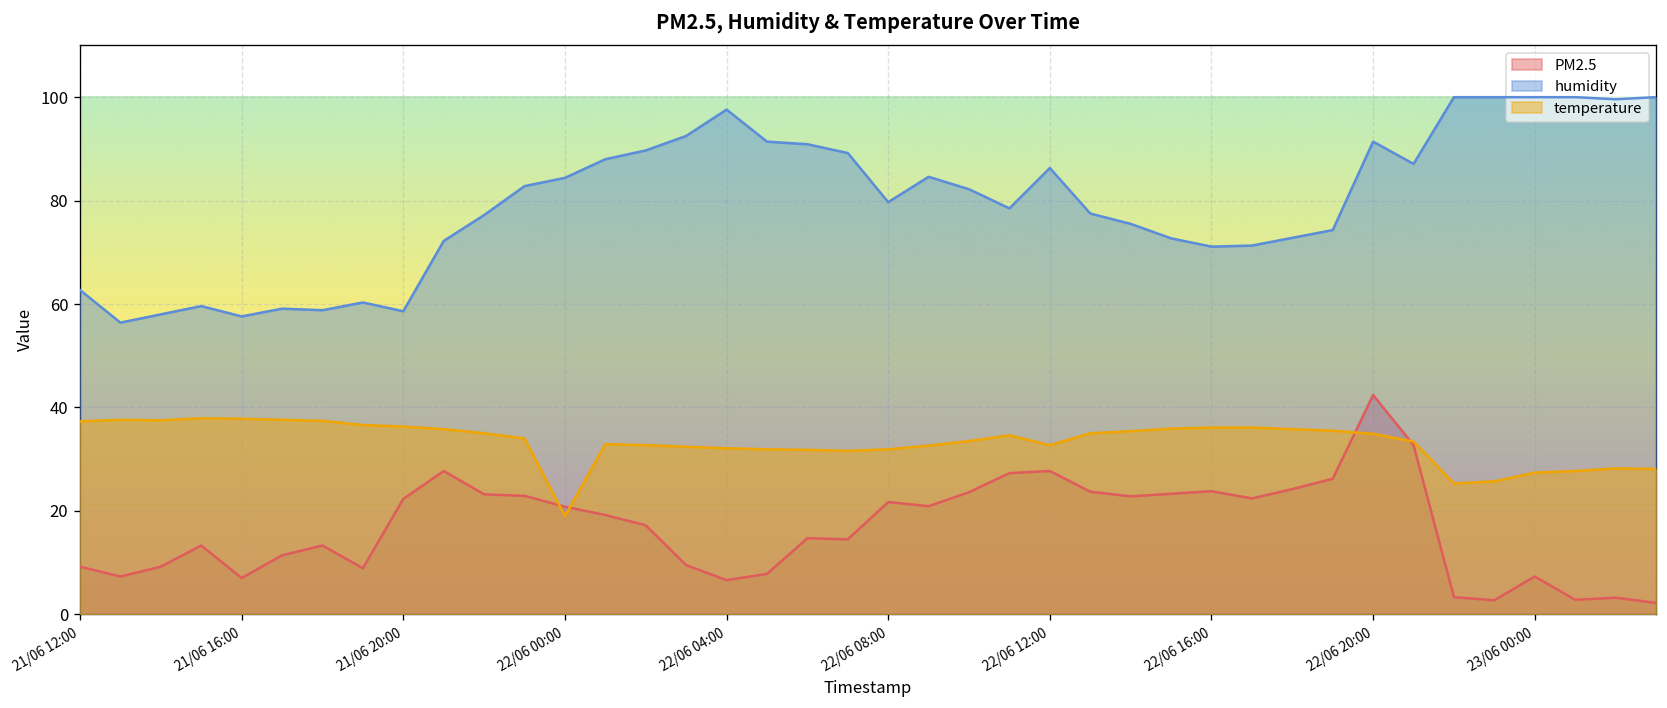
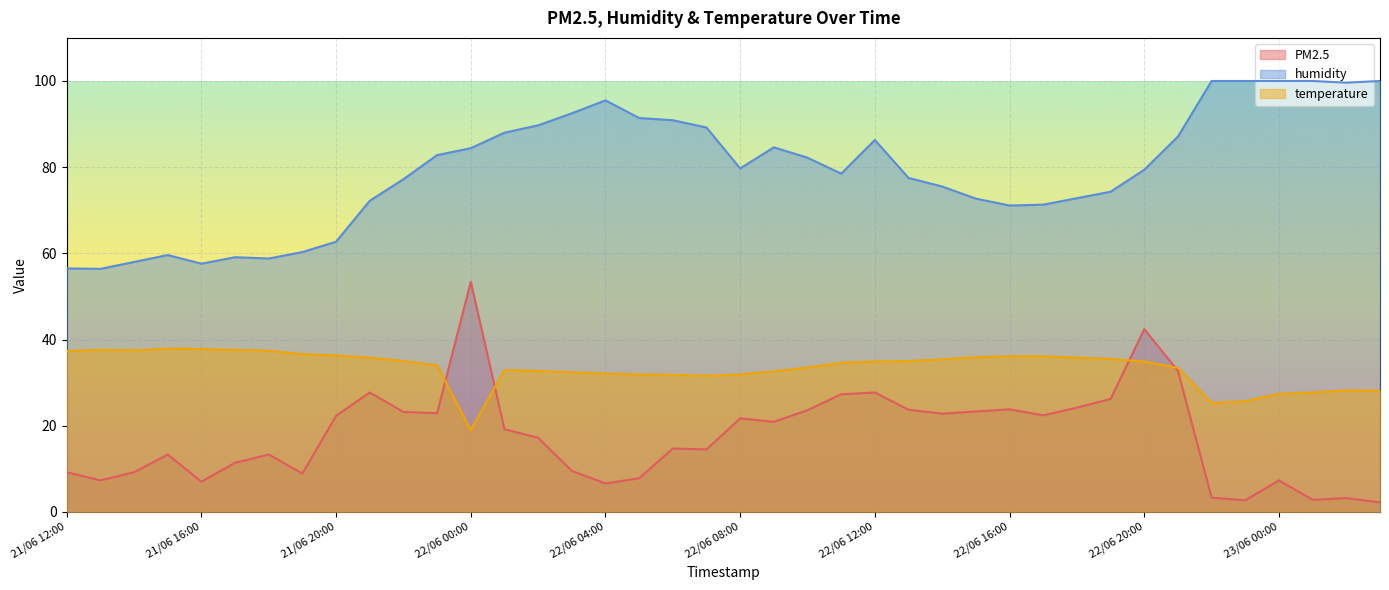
humidity, 21/06 12:00: 63 -> 57
humidity, 21/06 20:00: 59 -> 63
PM2.5, 22/06 00:00: 21 -> 53
humidity, 22/06 04:00: 98 -> 96
temperature, 22/06 12:00: 33 -> 35
humidity, 22/06 20:00: 91 -> 79
